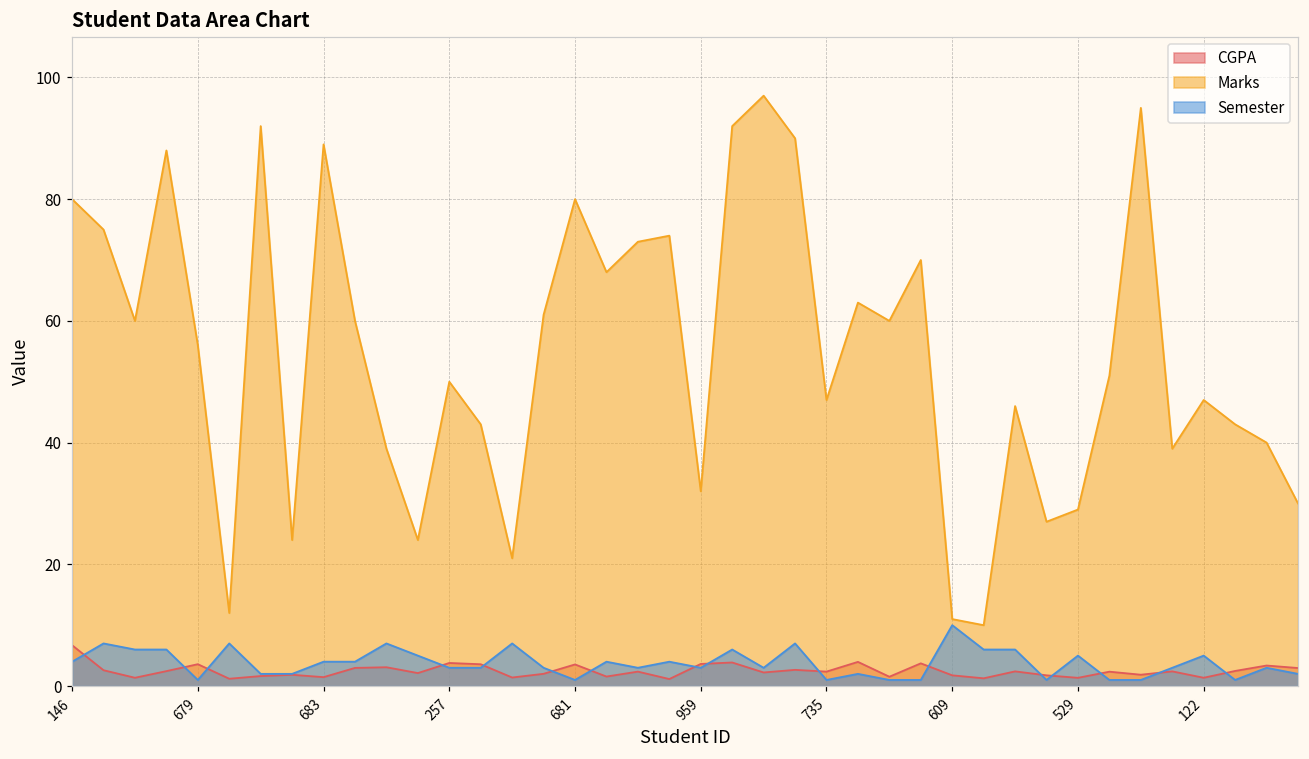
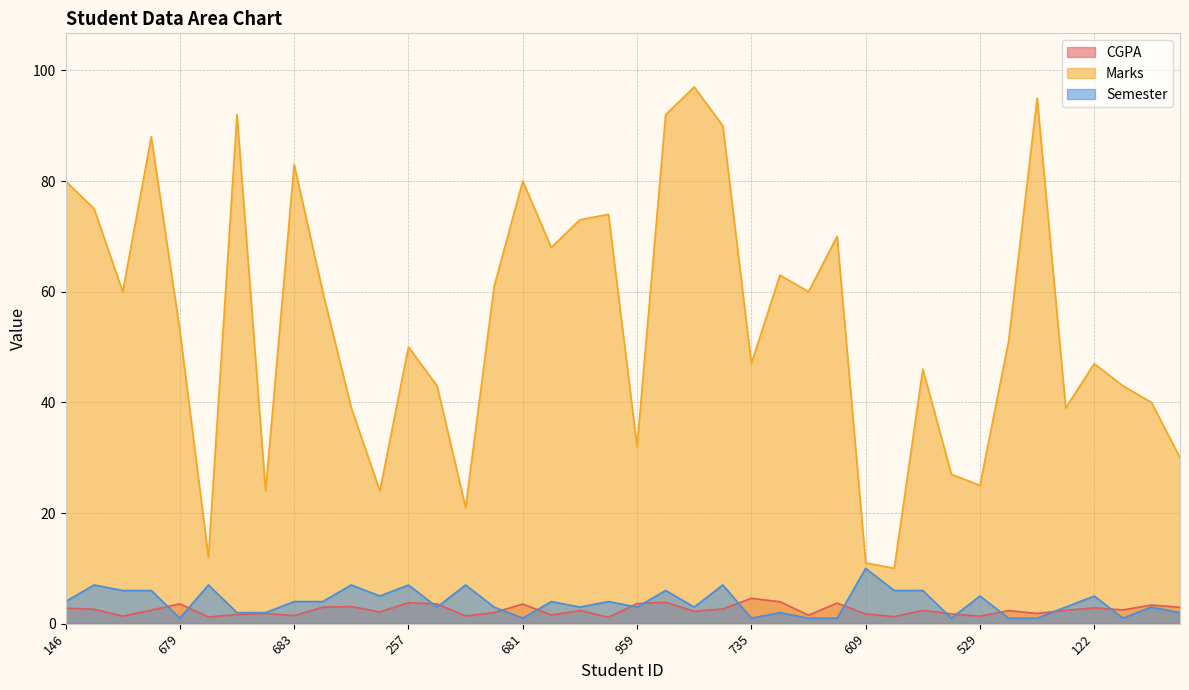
CGPA, 146: 7 -> 3
Marks, 679: 56 -> 53
Marks, 683: 89 -> 83
Semester, 257: 3 -> 7
CGPA, 735: 2 -> 5
Marks, 529: 29 -> 25
CGPA, 122: 1 -> 3
